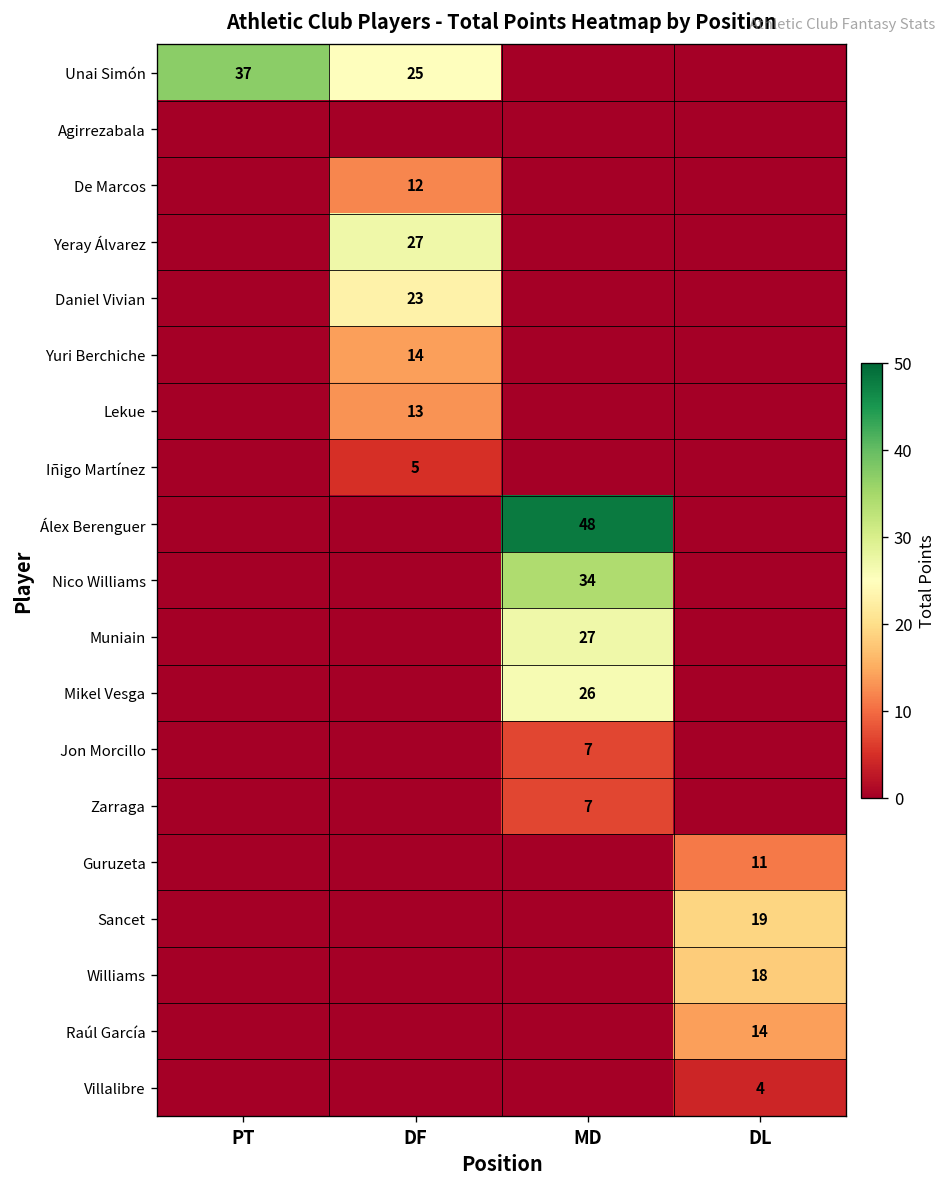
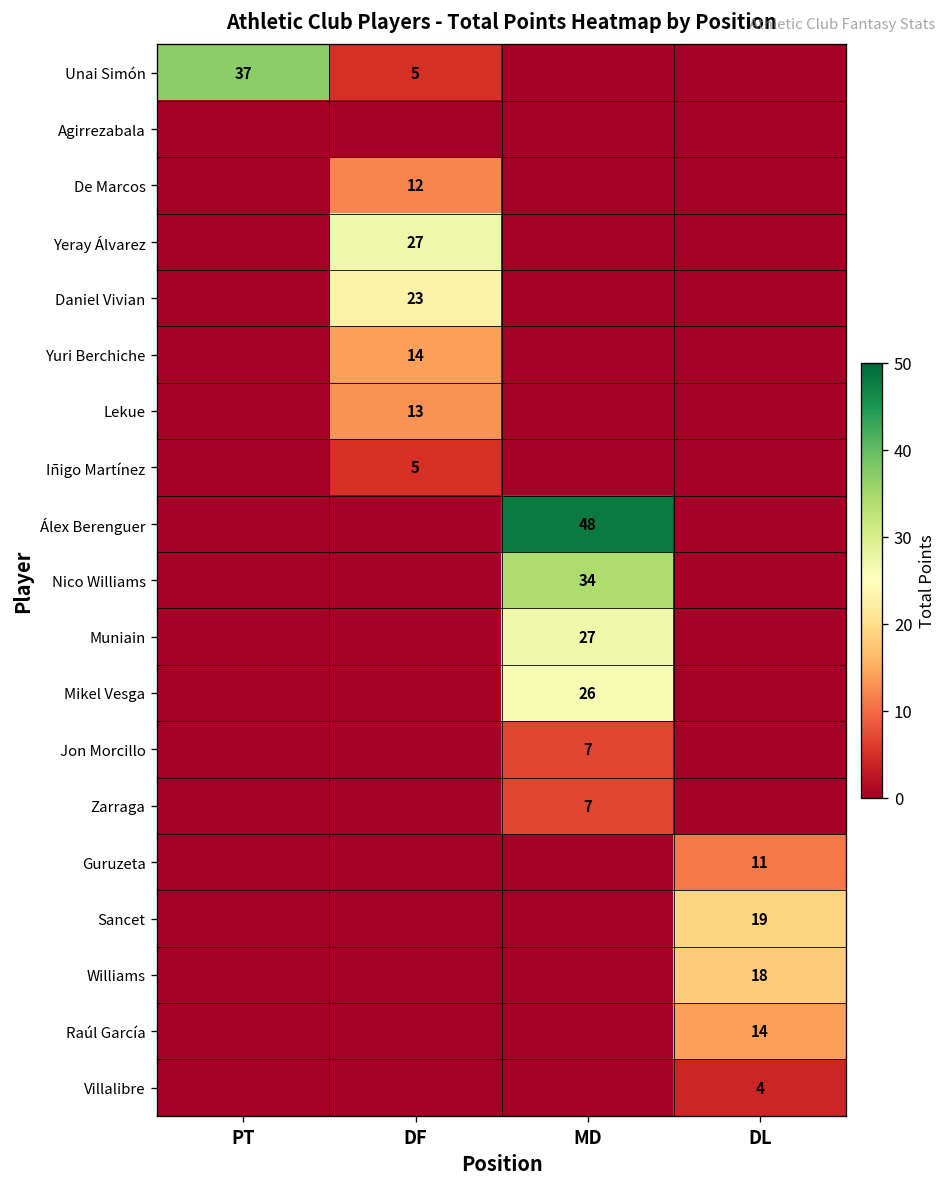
Unai Simón, DF: 25 -> 5
